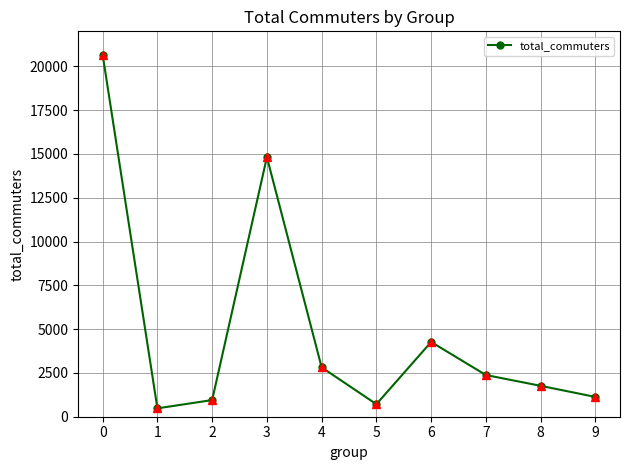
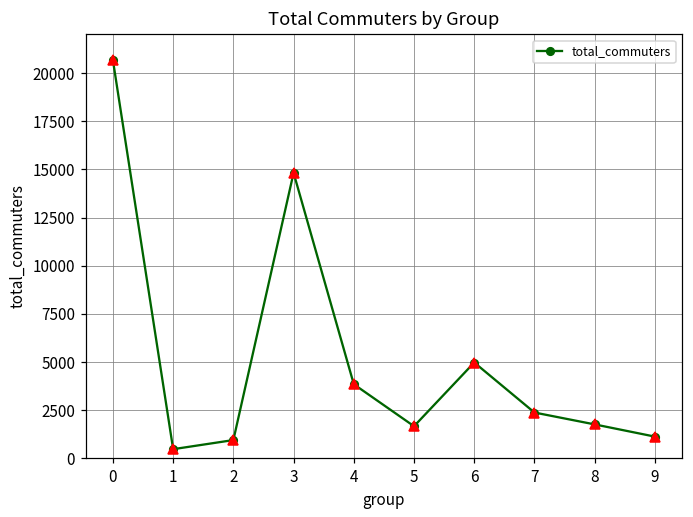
4: 2800 -> 3800
5: 700 -> 1700
6: 4300 -> 5000
